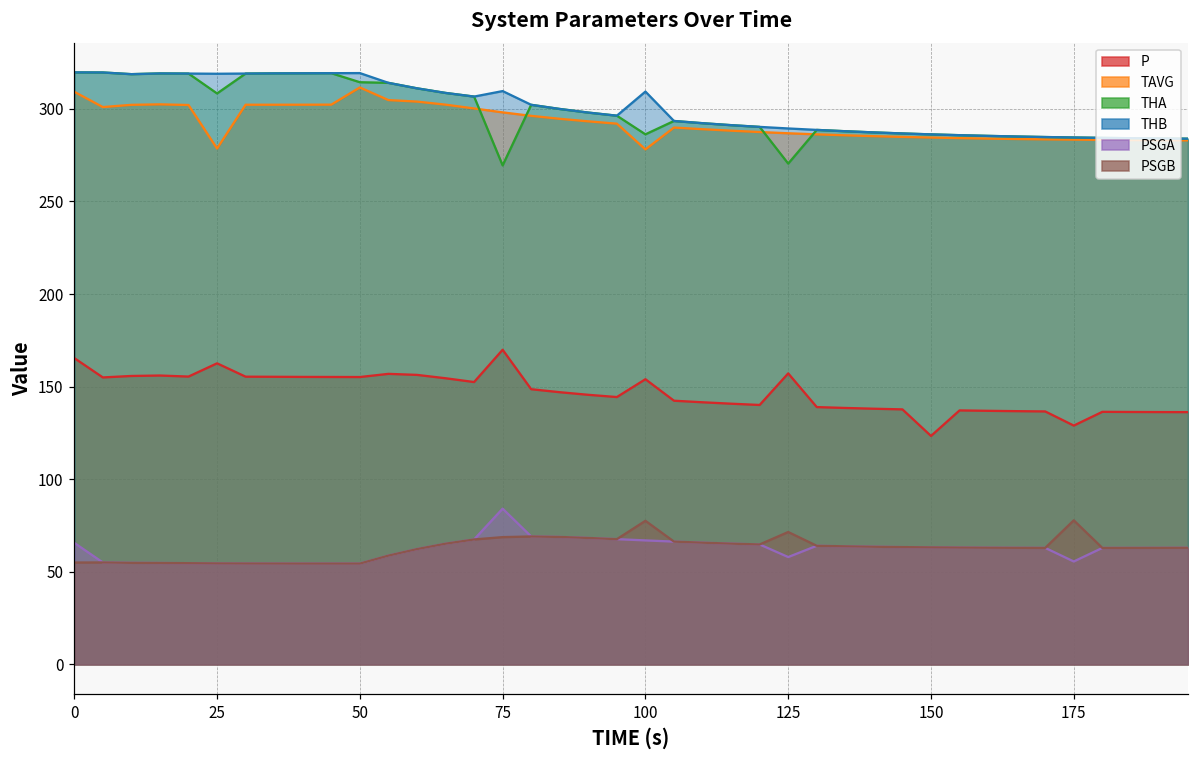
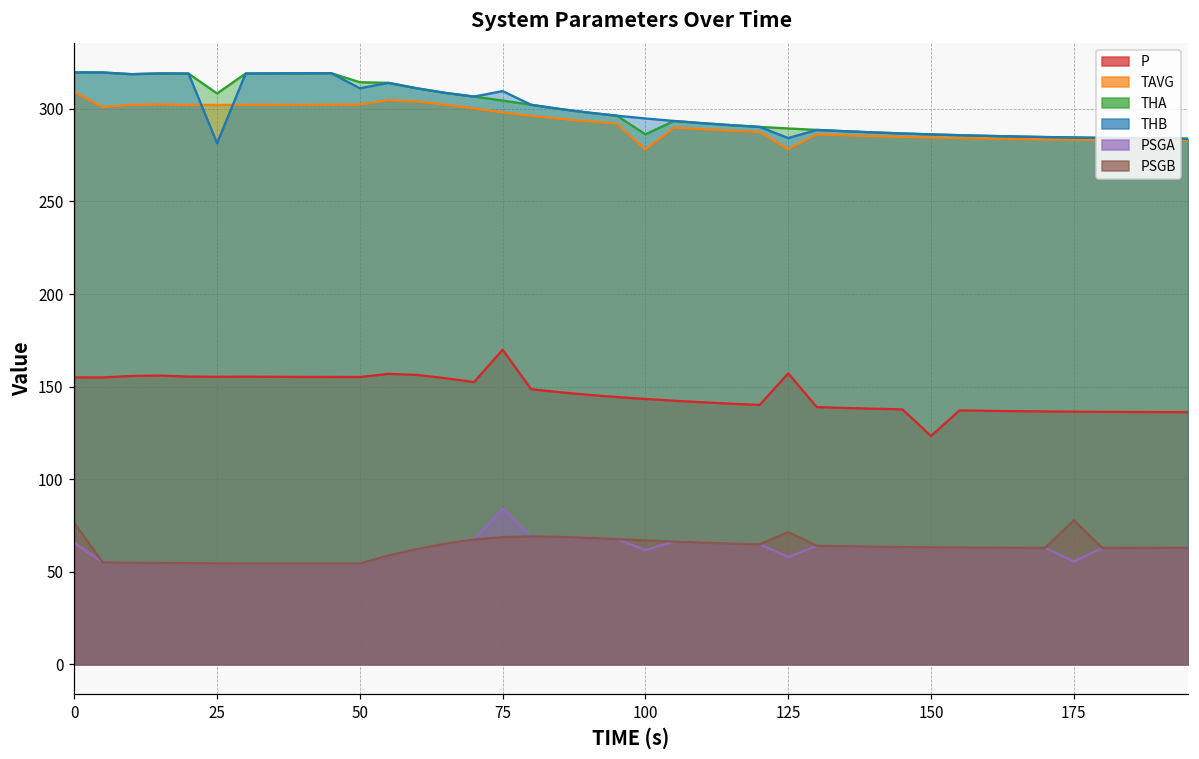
P, 0: 165 -> 155
PSGB, 0: 55 -> 76
P, 25: 163 -> 155
TAVG, 25: 279 -> 302
THB, 25: 319 -> 281
TAVG, 50: 312 -> 302
THB, 50: 319 -> 311
THA, 75: 269 -> 304
P, 100: 154 -> 143
THB, 100: 309 -> 295
PSGA, 100: 67 -> 62
PSGB, 100: 78 -> 67
TAVG, 125: 287 -> 278
THA, 125: 270 -> 289
THB, 125: 289 -> 284
P, 175: 129 -> 136
